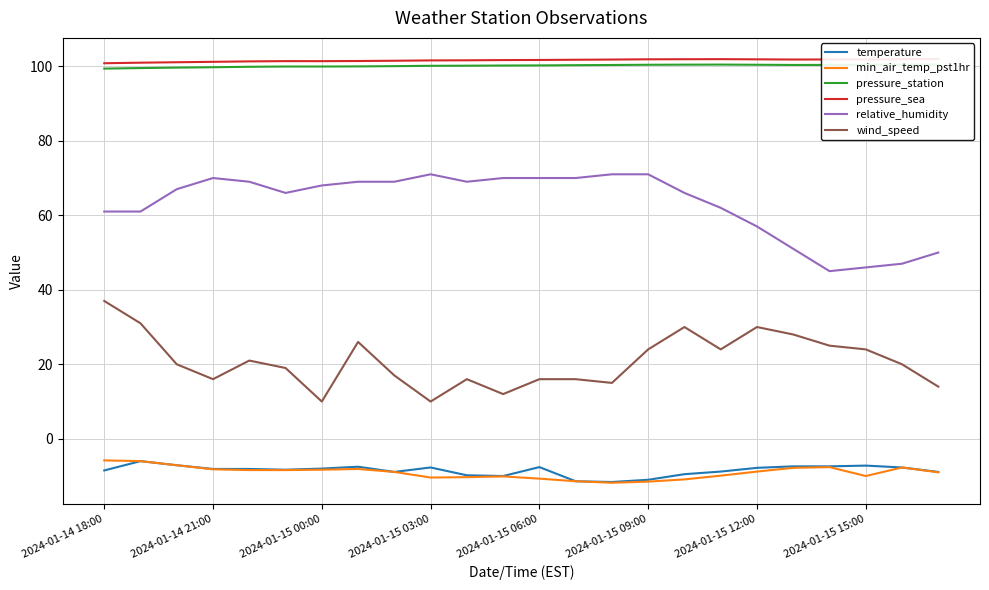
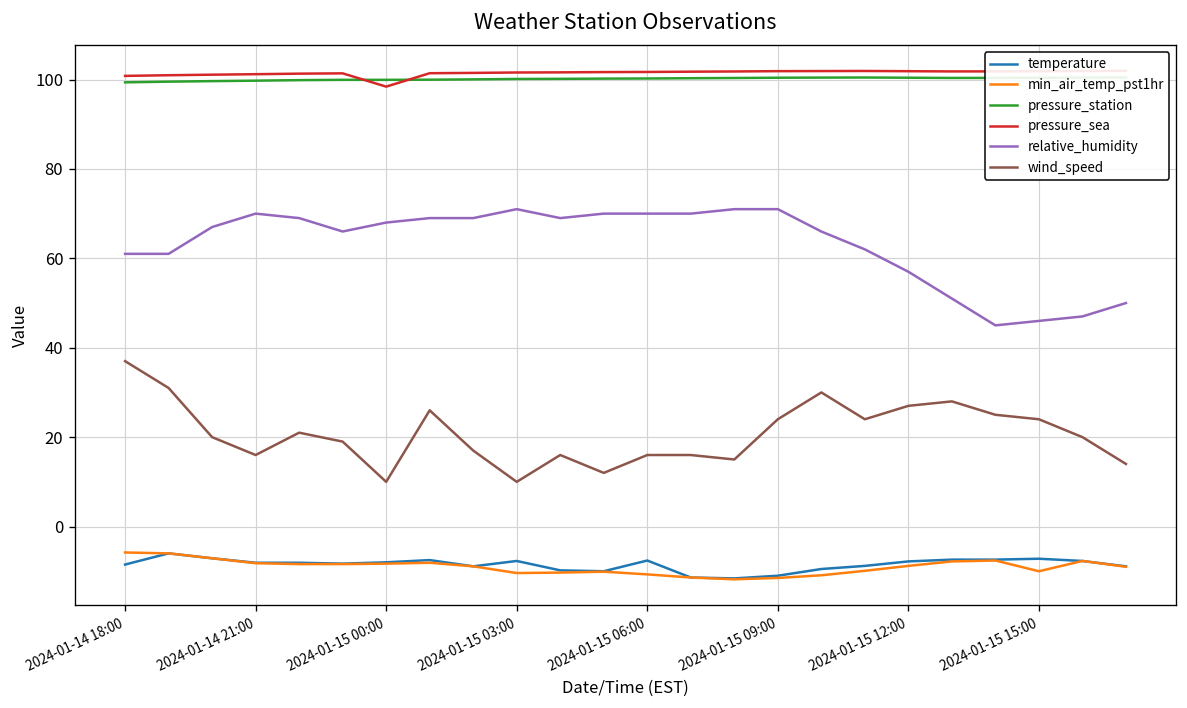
pressure_sea, 2024-01-15 00:00: 101 -> 98
wind_speed, 2024-01-15 12:00: 30 -> 27
